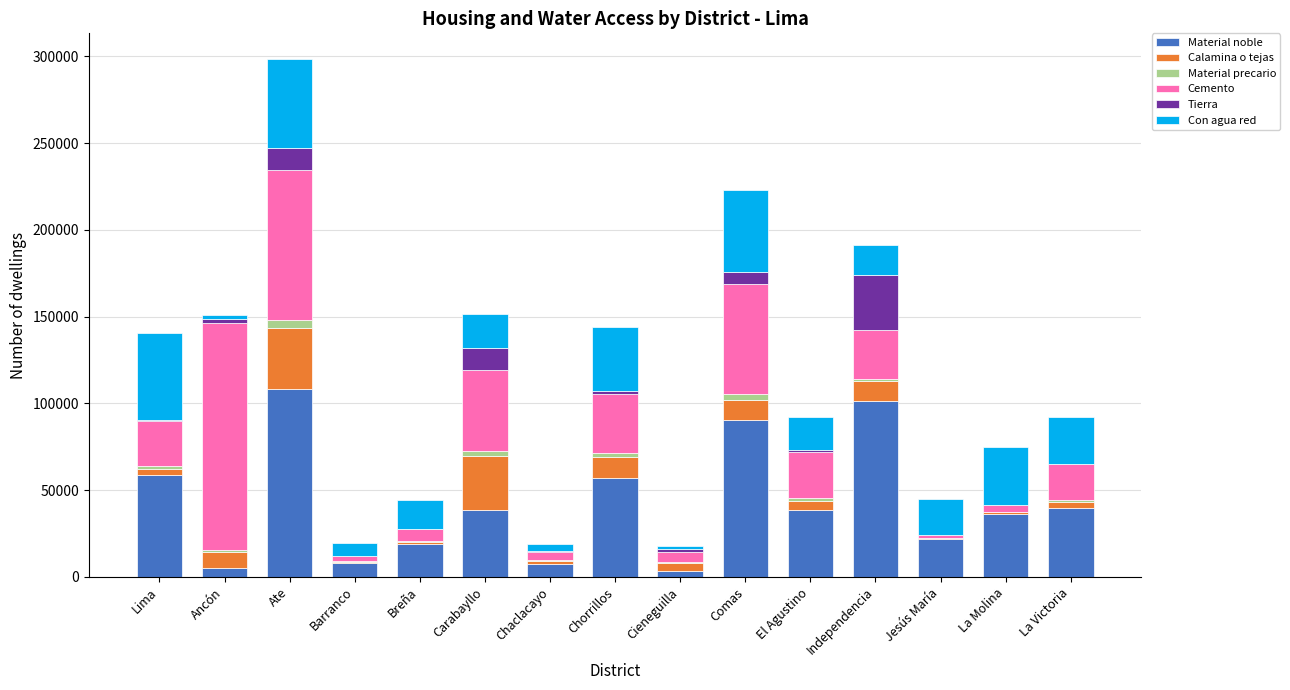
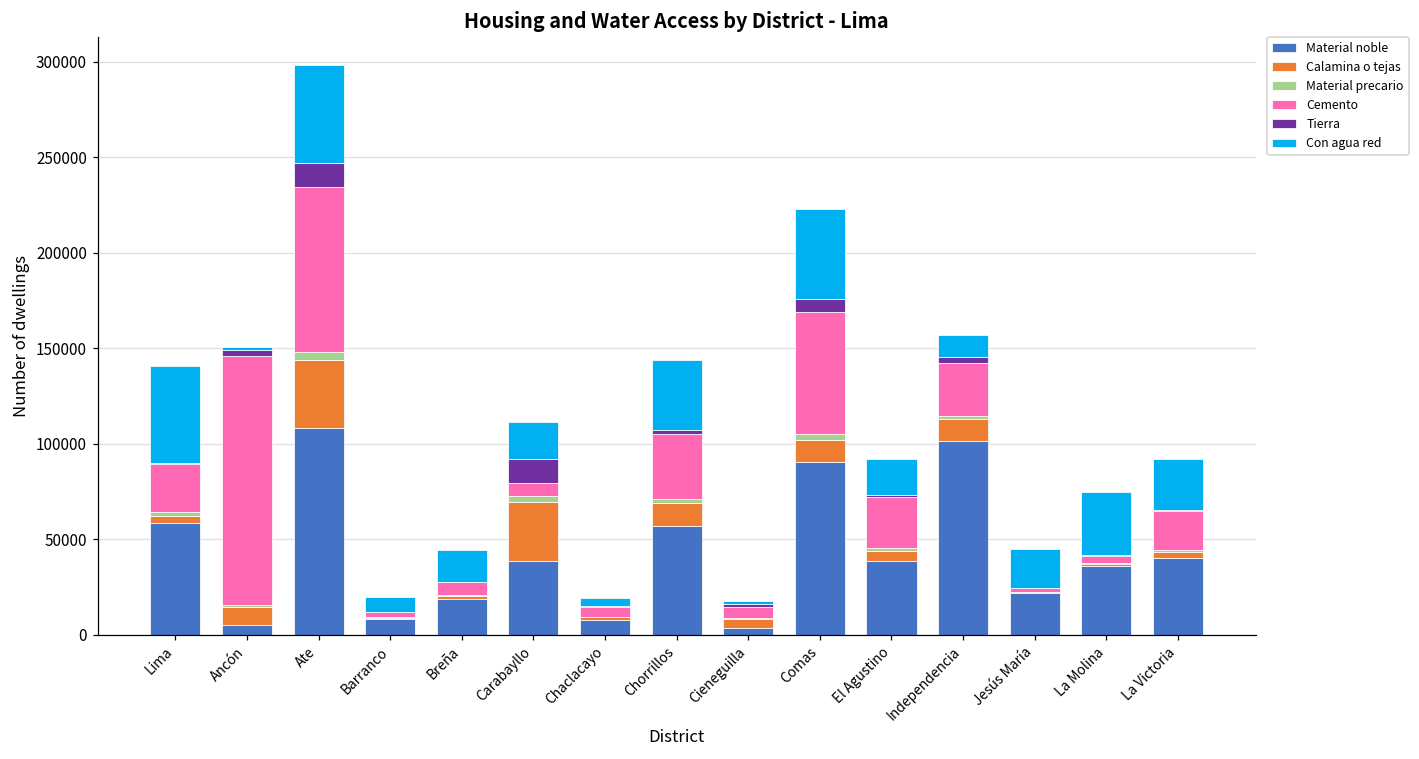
Cemento, Carabayllo: 47000 -> 7000
Tierra, Independencia: 32000 -> 3000
Con agua red, Independencia: 17000 -> 11000
